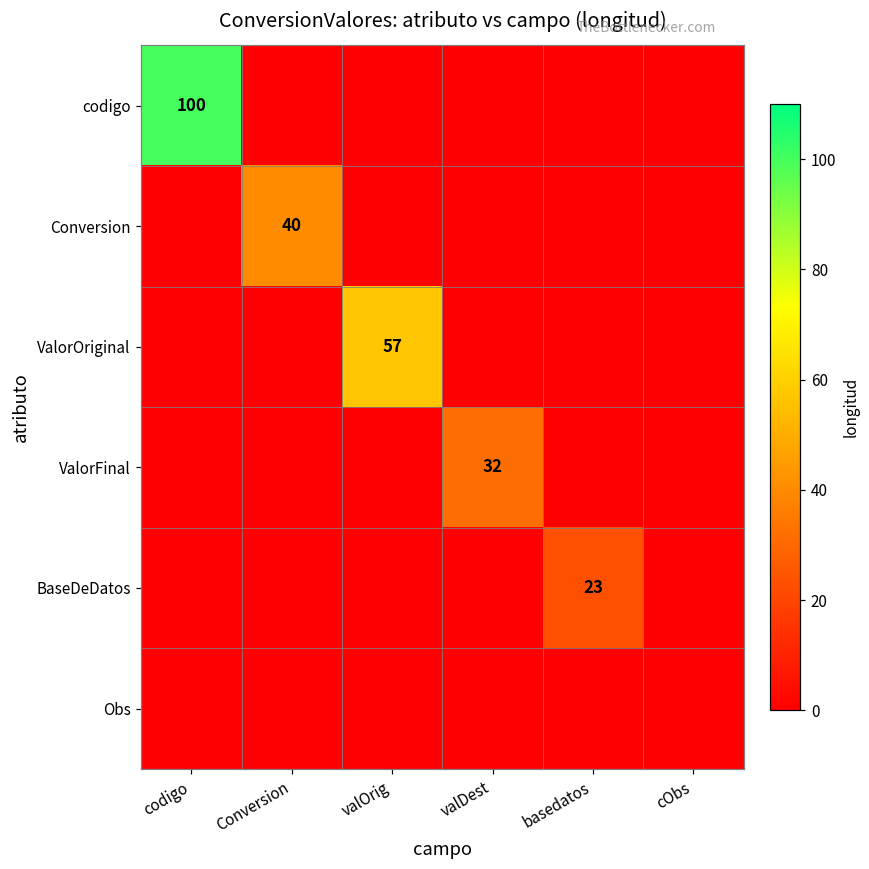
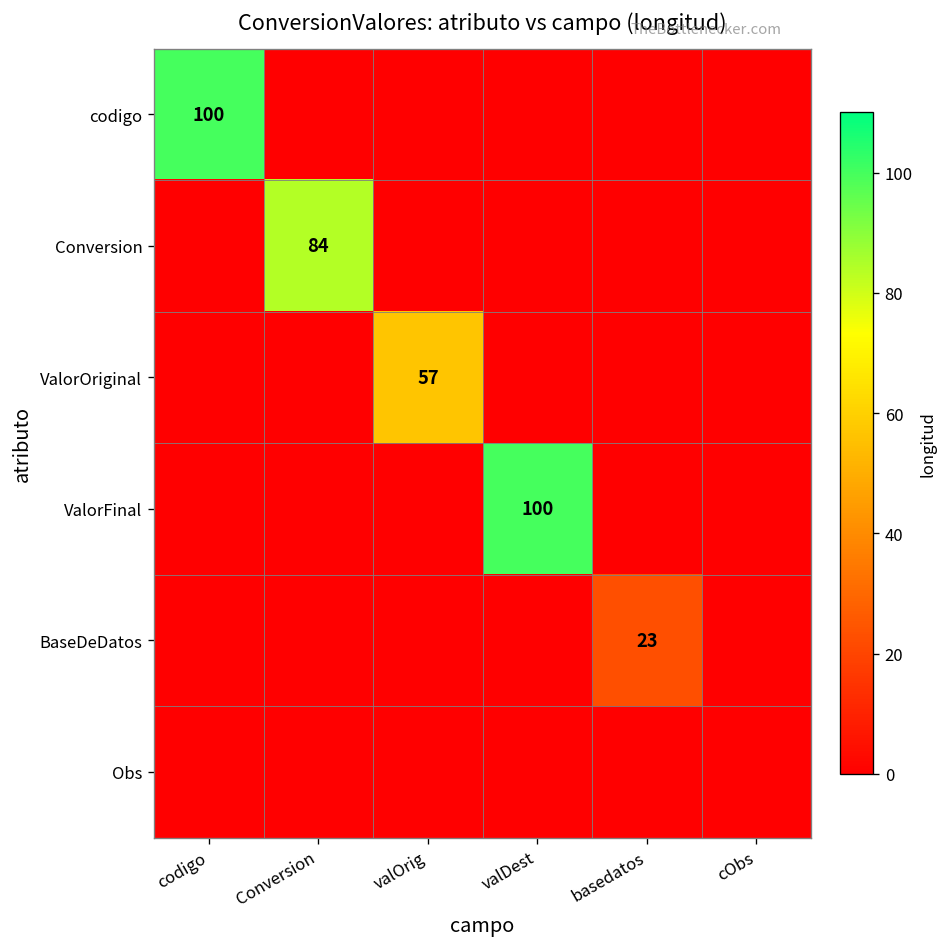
Conversion, Conversion: 40 -> 84
ValorFinal, valDest: 32 -> 100
